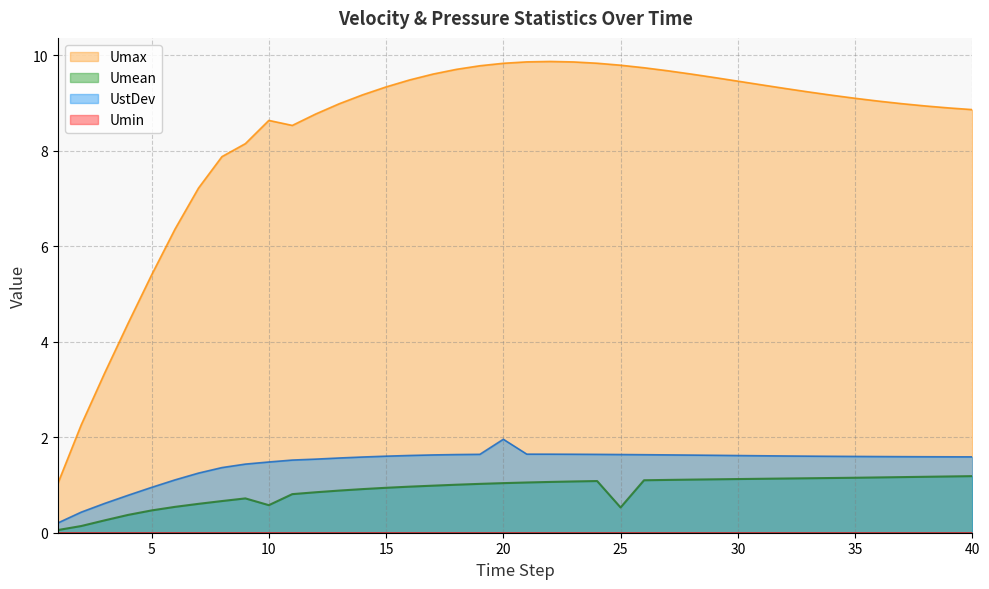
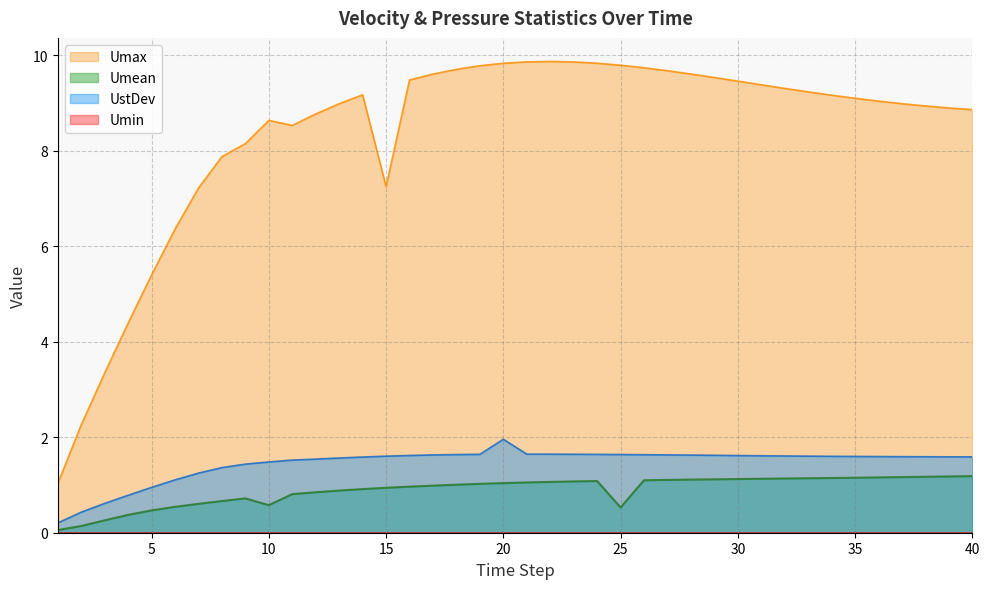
Umax, 15: 9.3 -> 7.3
